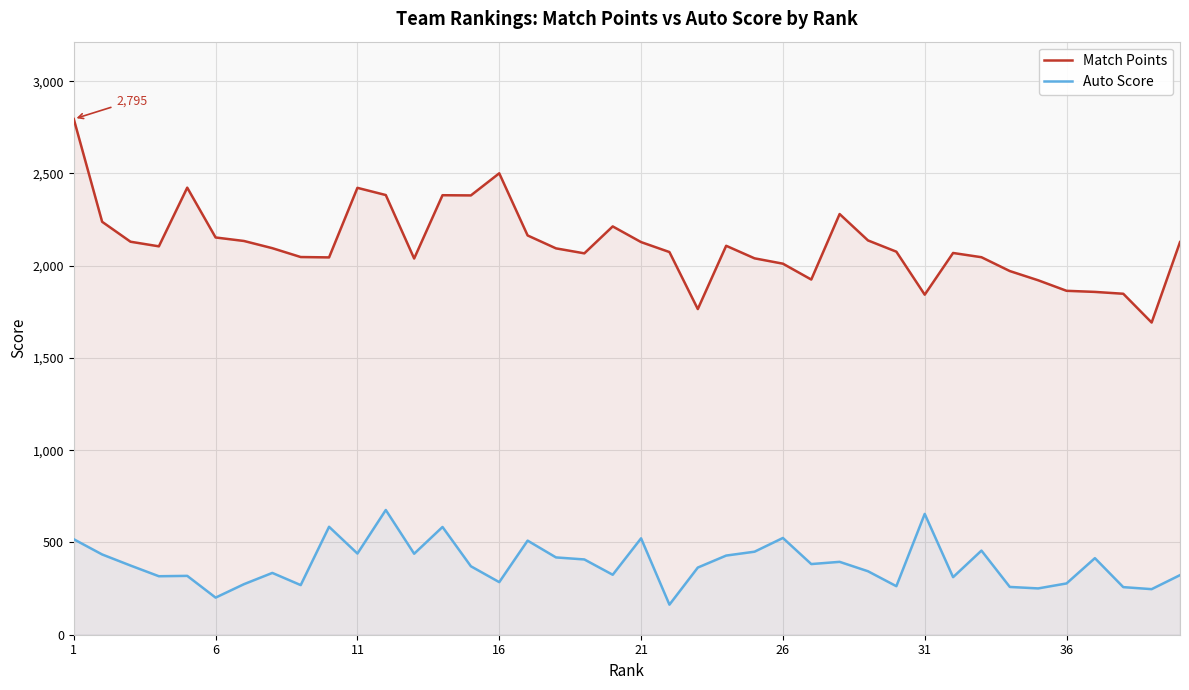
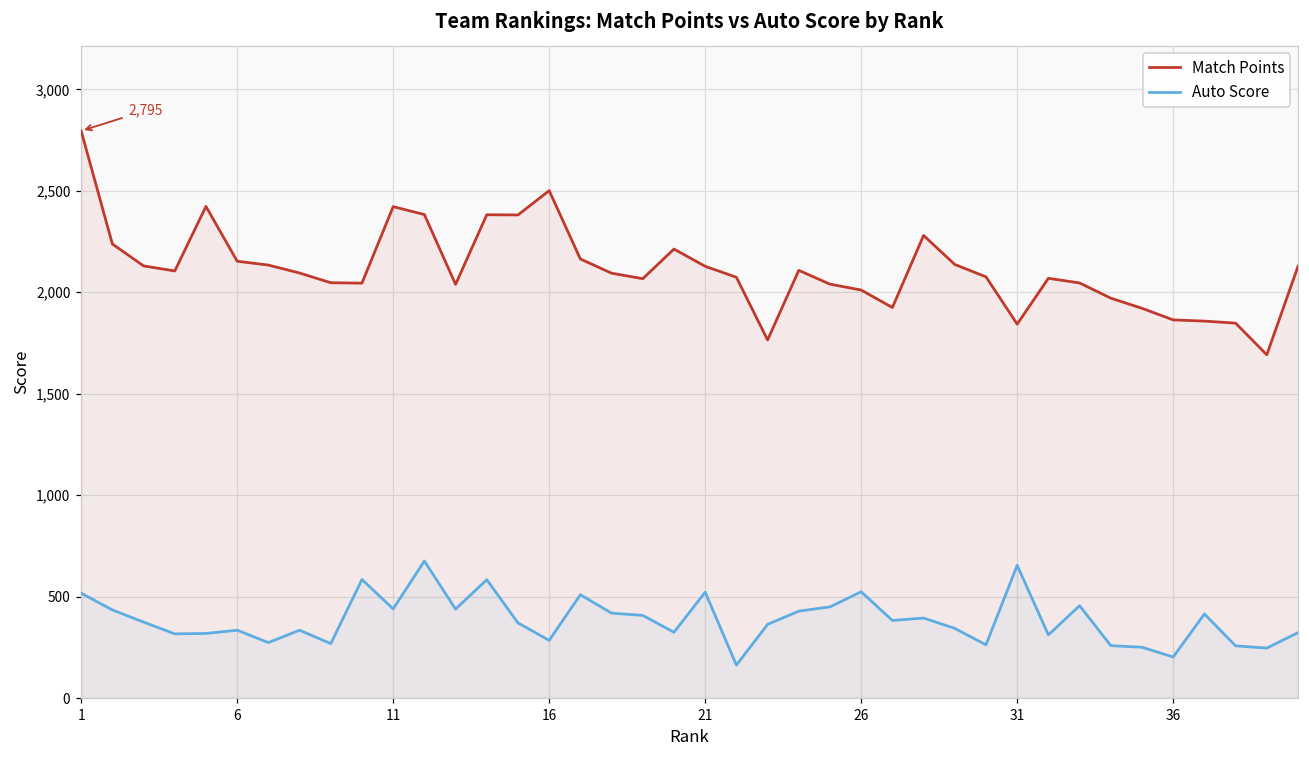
Auto Score, 6: 200 -> 340
Auto Score, 36: 280 -> 200
